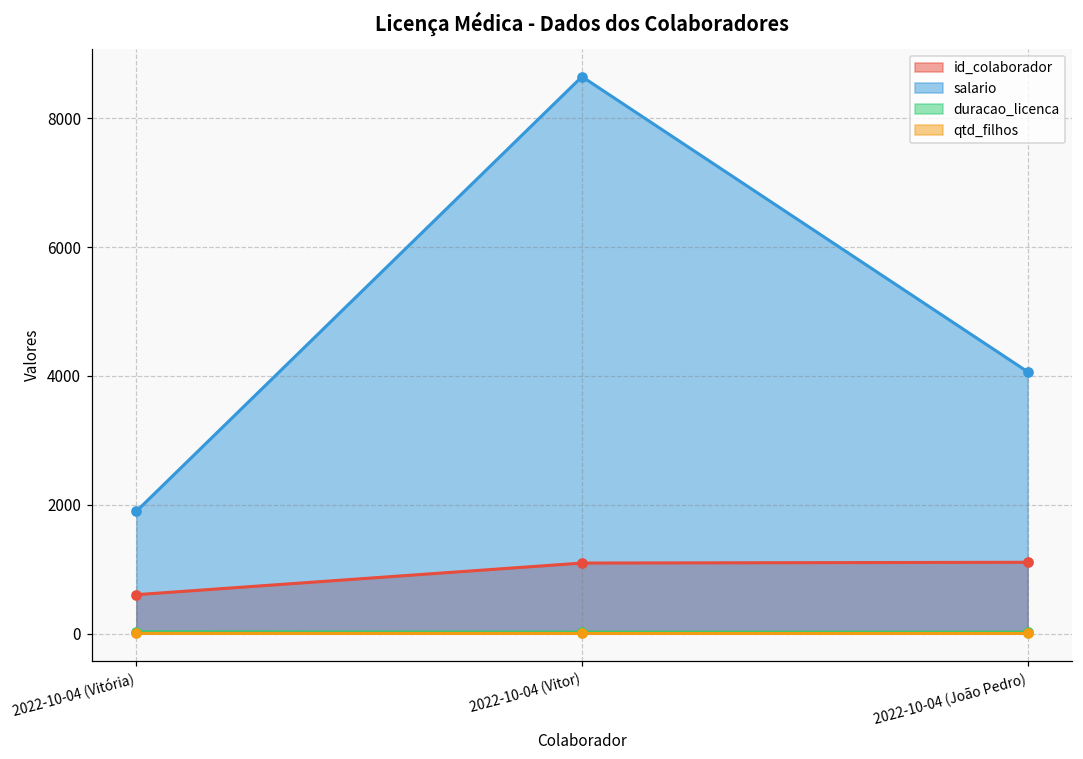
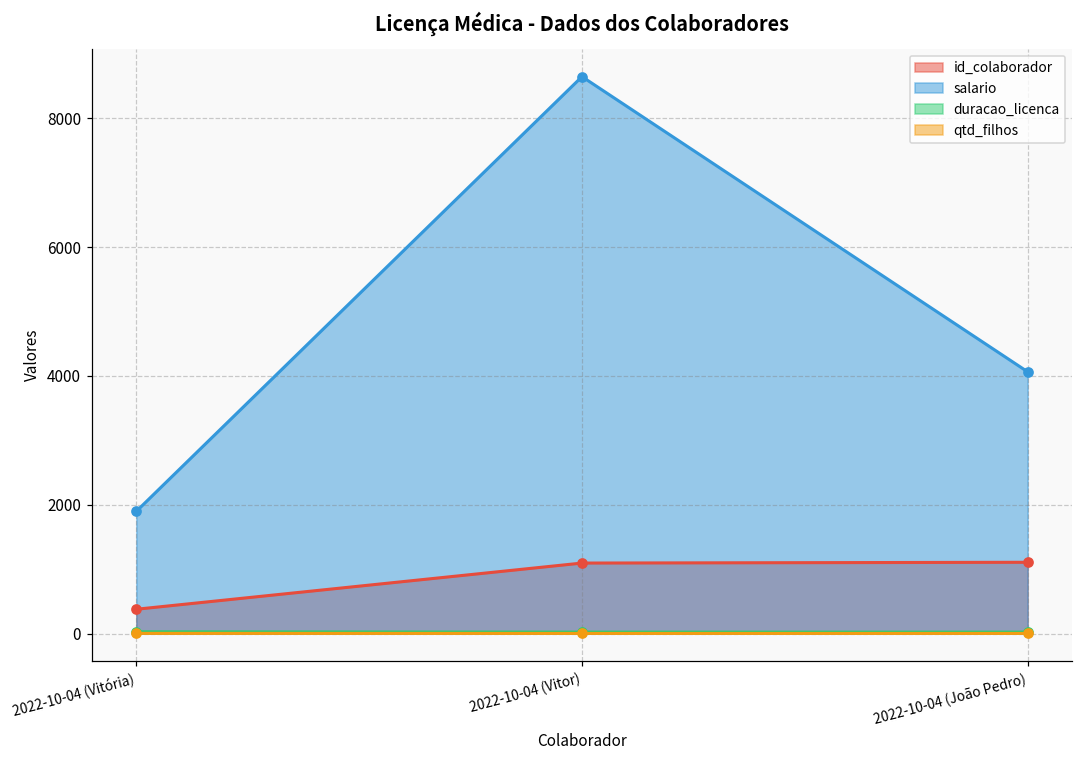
id_colaborador, 2022-10-04 (Vitória): 600 -> 400
